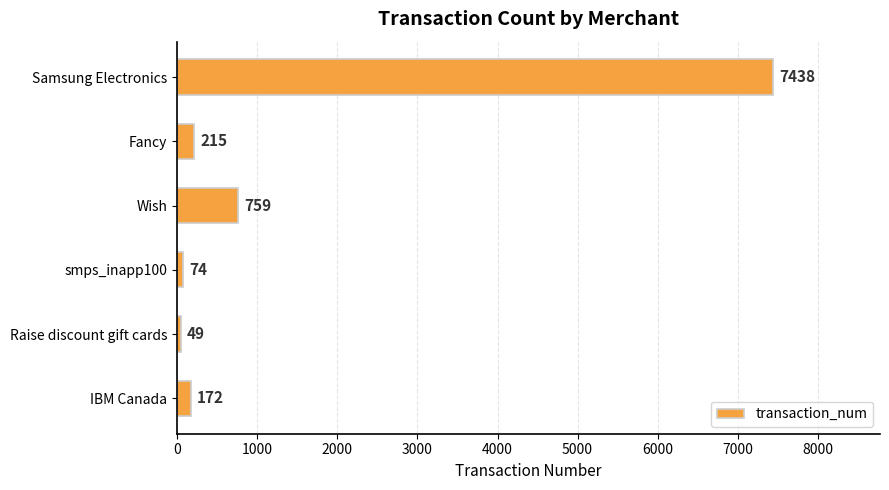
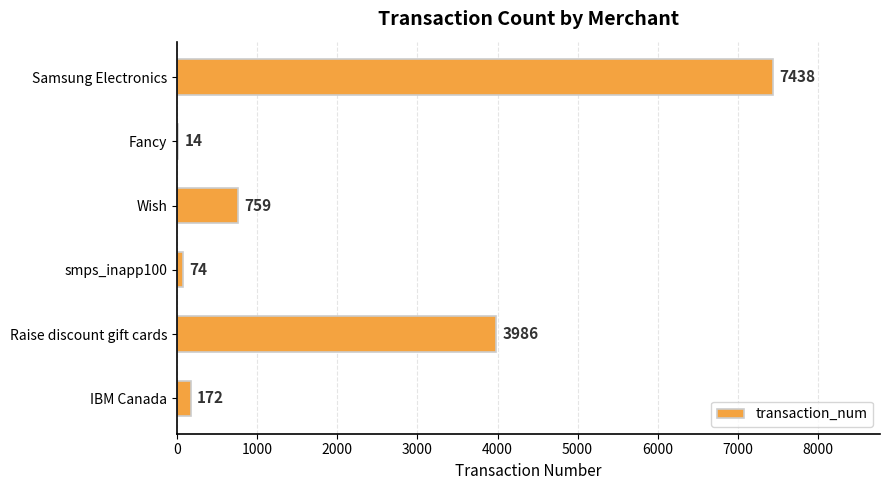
Fancy: 215 -> 14
Raise discount gift cards: 49 -> 3986
